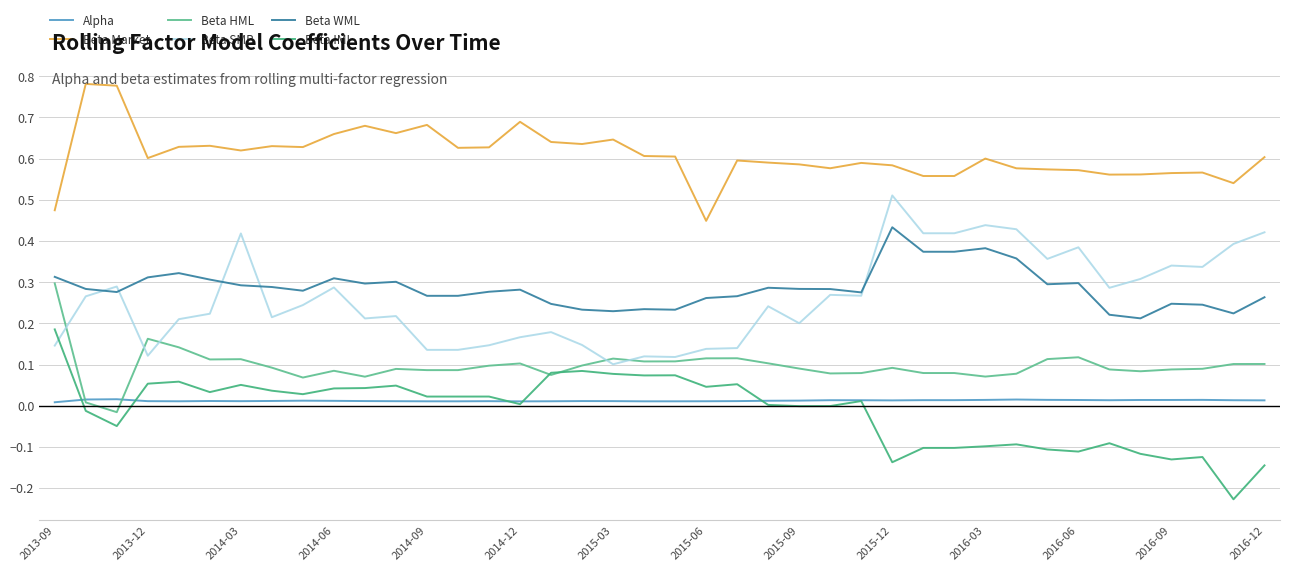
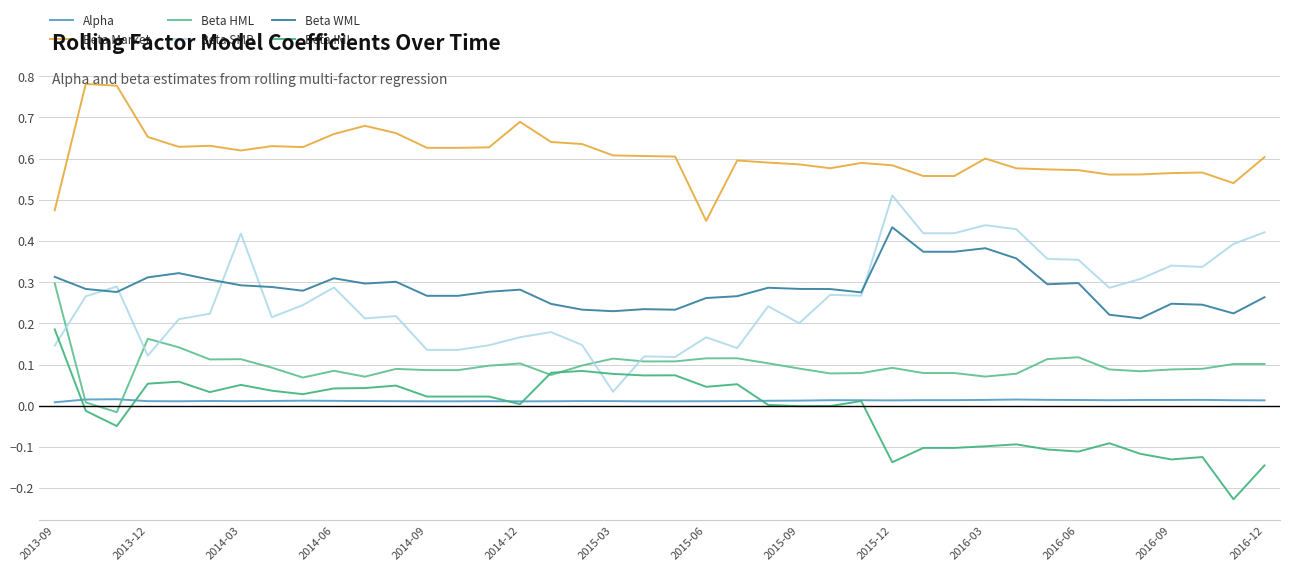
Beta Market, 2013-12: 0.60 -> 0.65
Beta Market, 2014-09: 0.68 -> 0.63
Beta Market, 2015-03: 0.65 -> 0.61
Beta SMB, 2015-03: 0.10 -> 0.03
Beta SMB, 2015-06: 0.14 -> 0.17
Beta SMB, 2016-06: 0.38 -> 0.35
